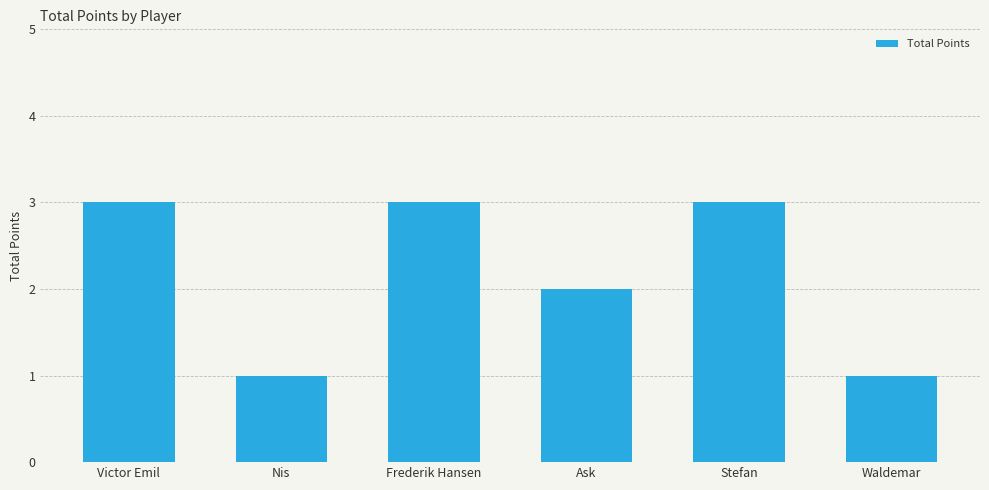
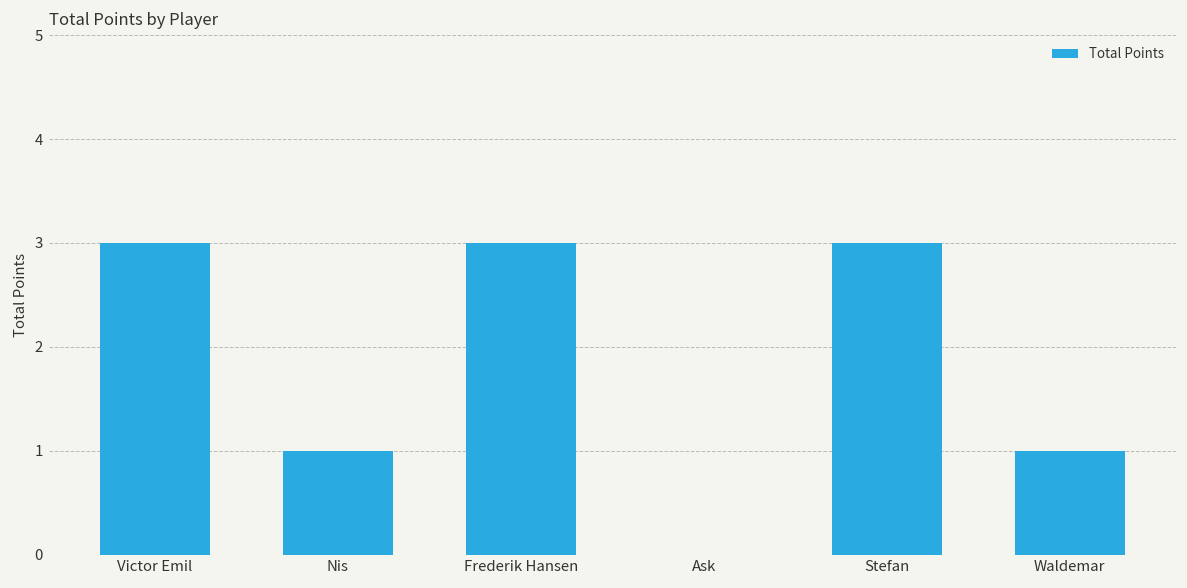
Ask: 2 -> 0
